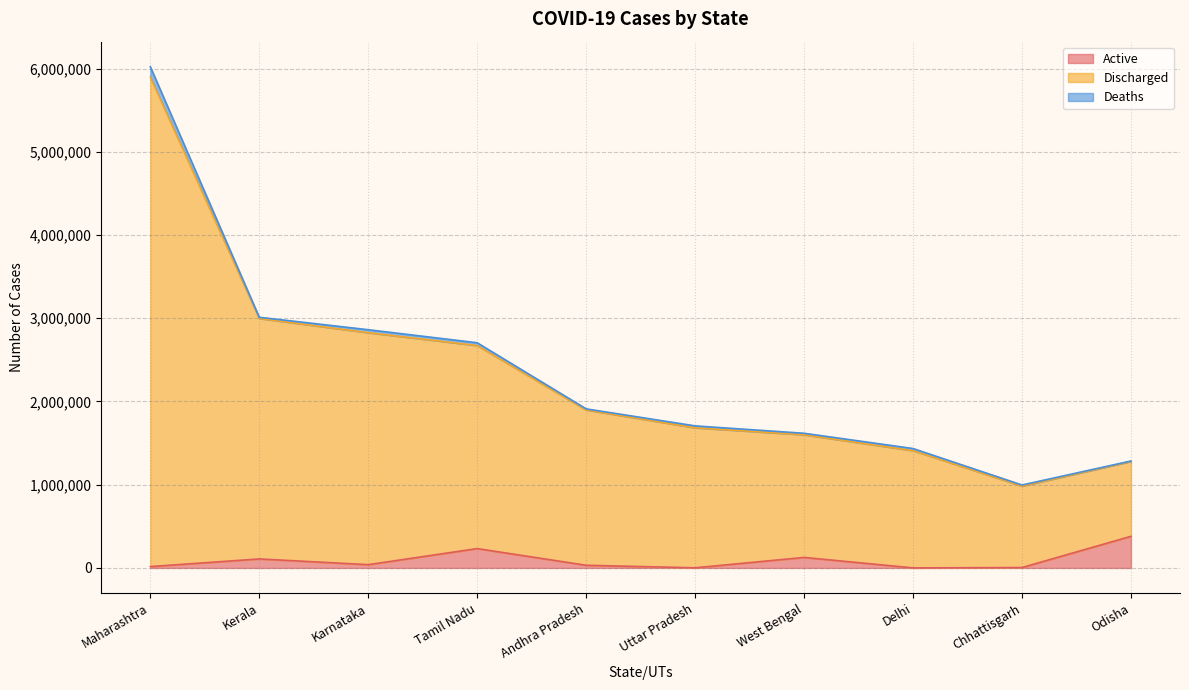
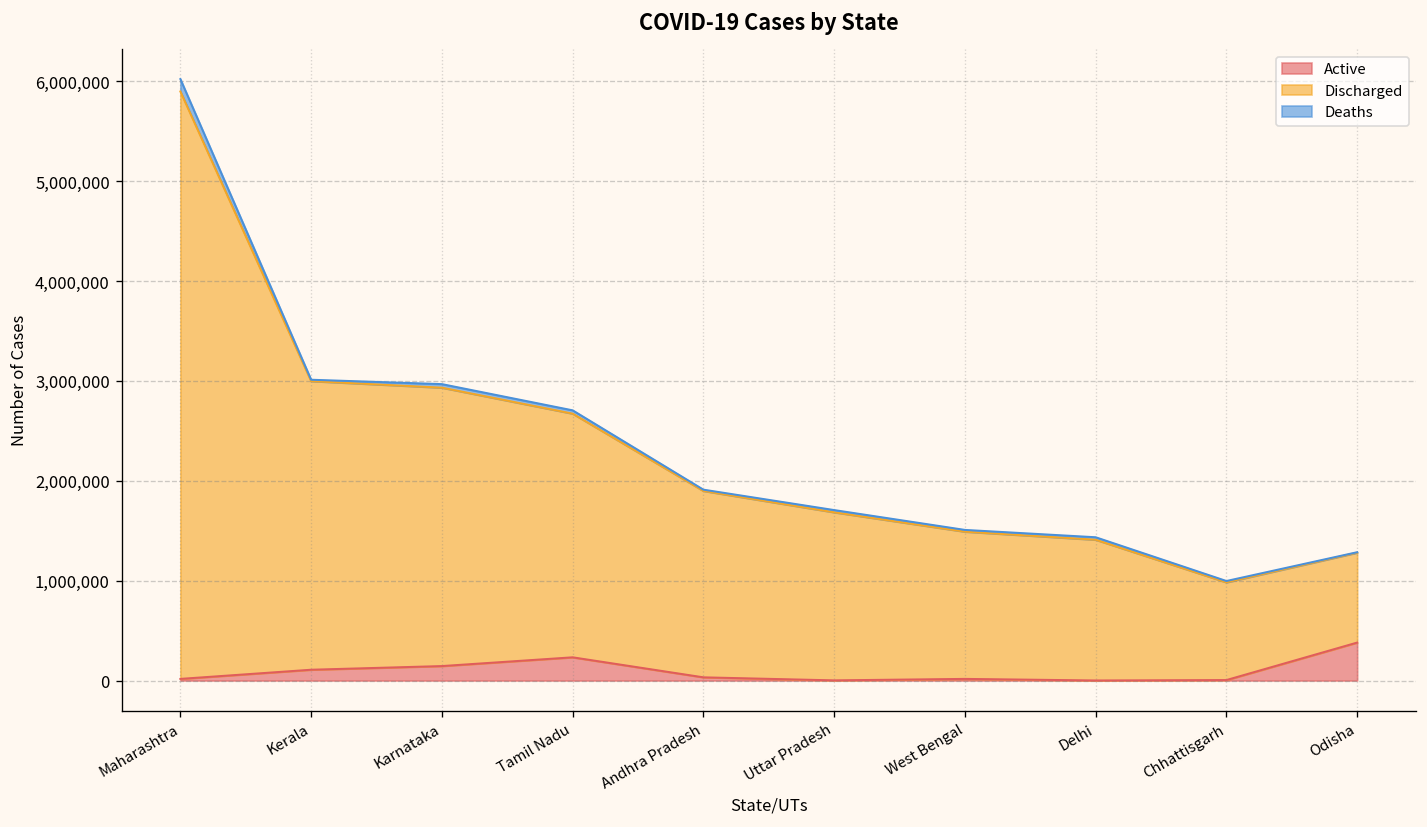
Active, Karnataka: 0 -> 100,000
Active, West Bengal: 100,000 -> 0
